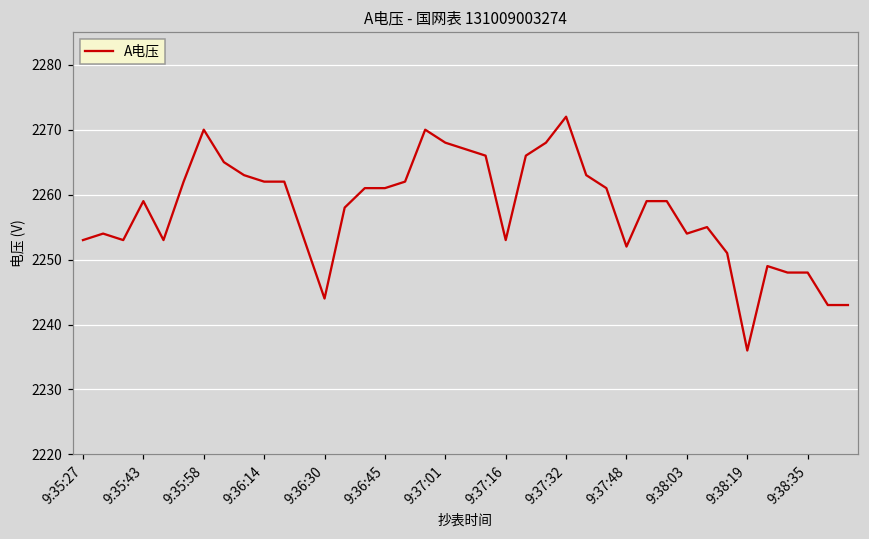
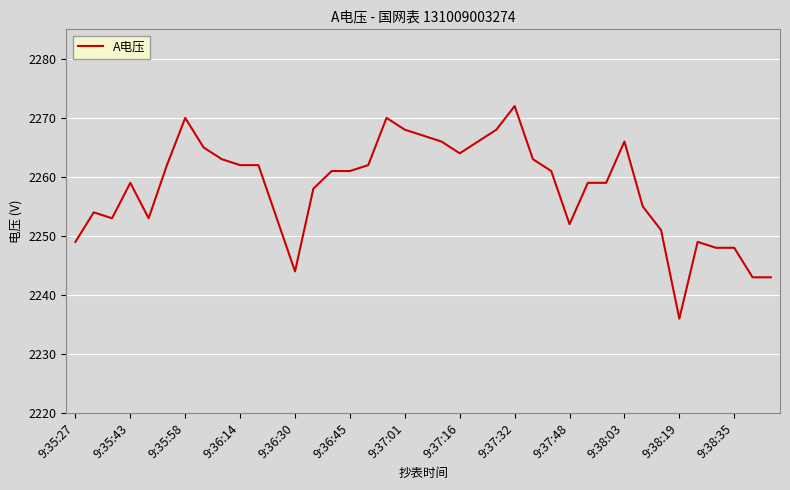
9:35:27: 2253 -> 2249
9:37:16: 2253 -> 2264
9:38:03: 2254 -> 2266
